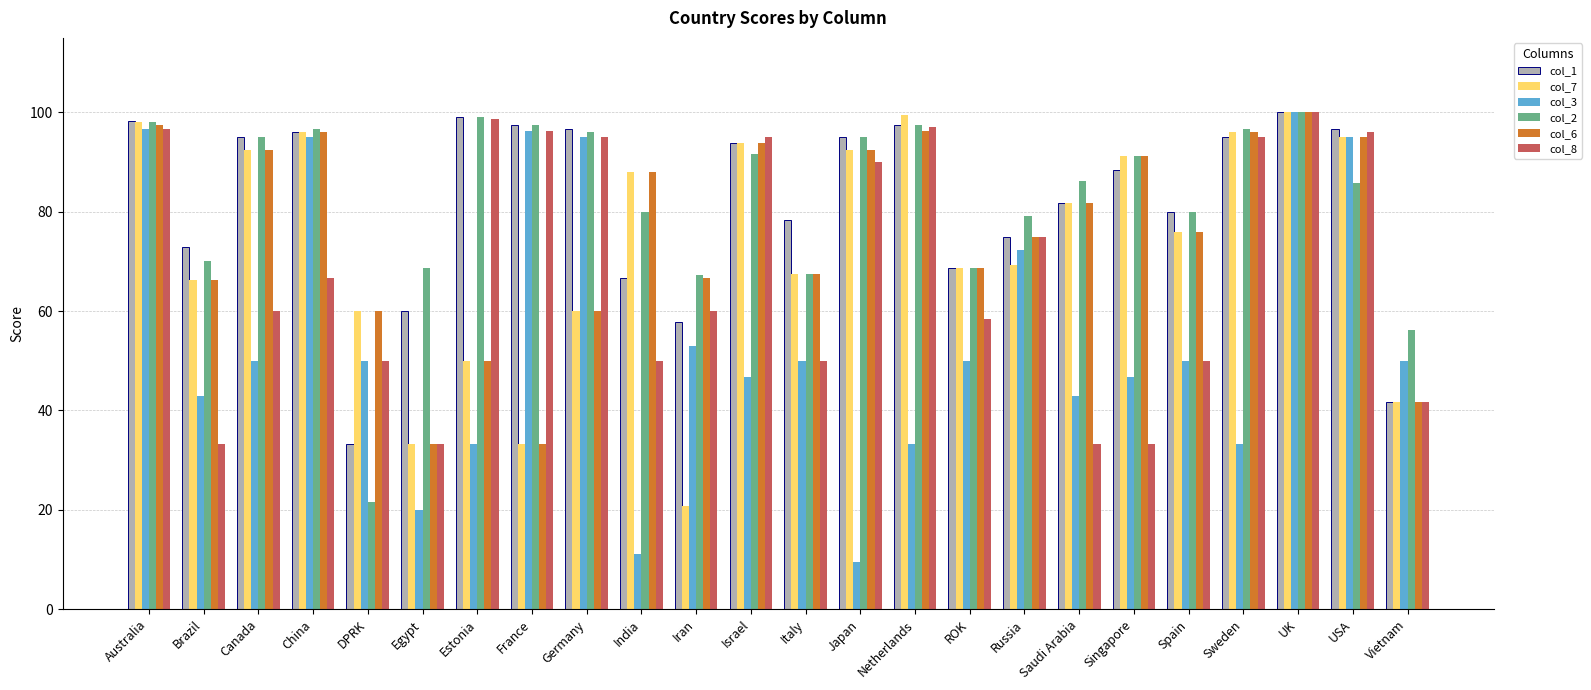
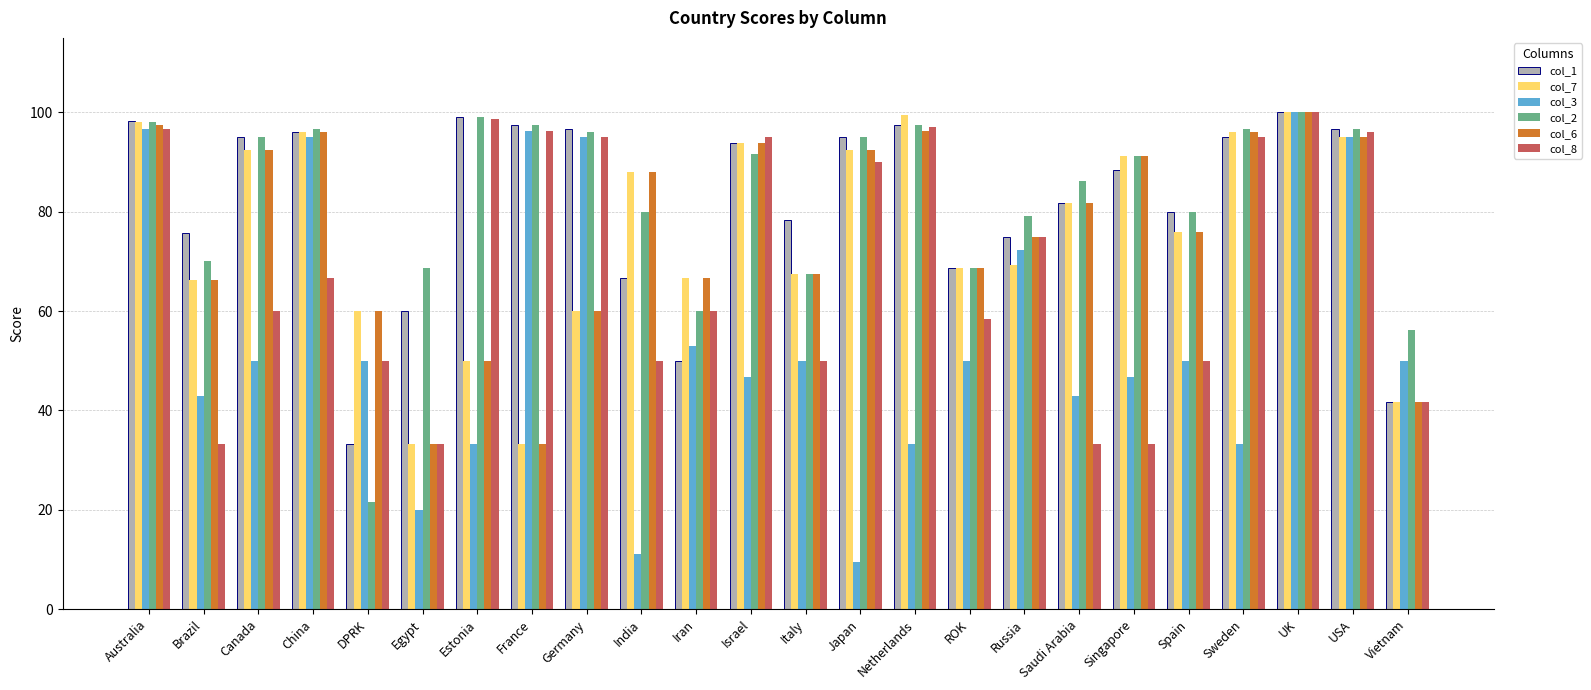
col_1, Brazil: 73 -> 76
col_1, Iran: 58 -> 50
col_7, Iran: 21 -> 67
col_2, Iran: 67 -> 60
col_2, USA: 86 -> 97
